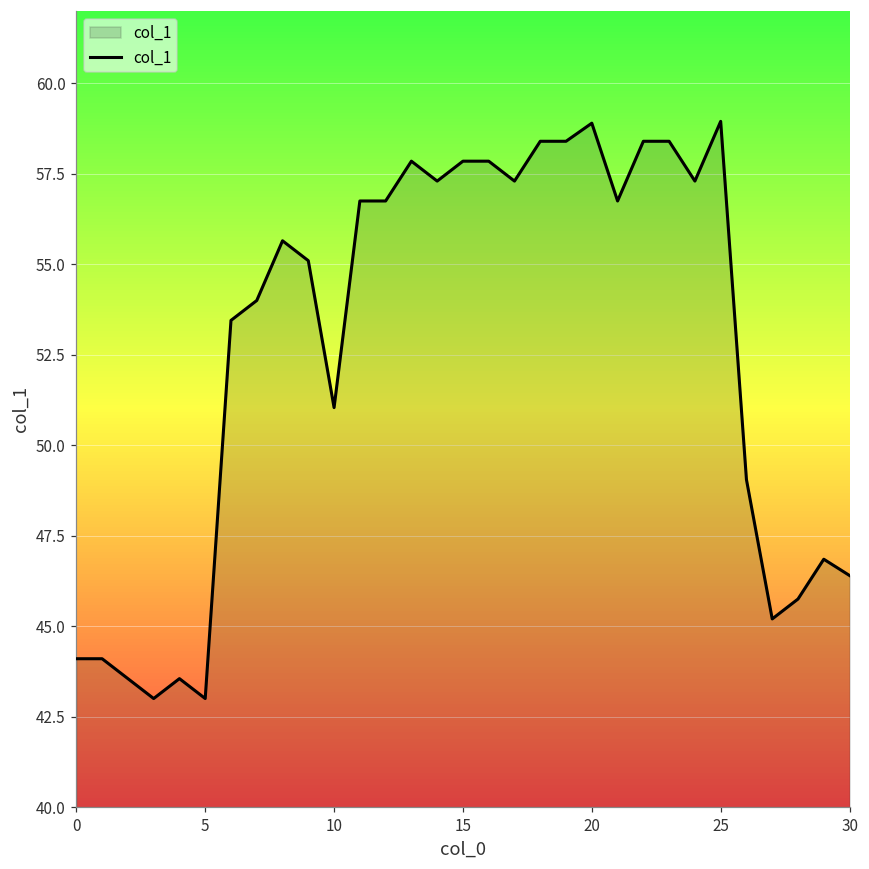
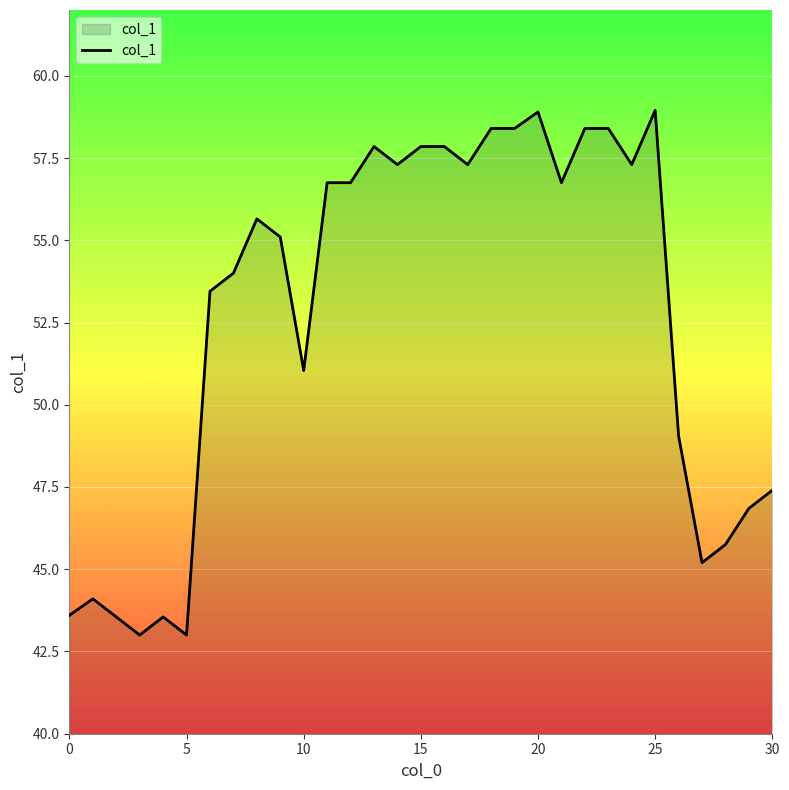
0: 44.1 -> 43.6
30: 46.4 -> 47.4
